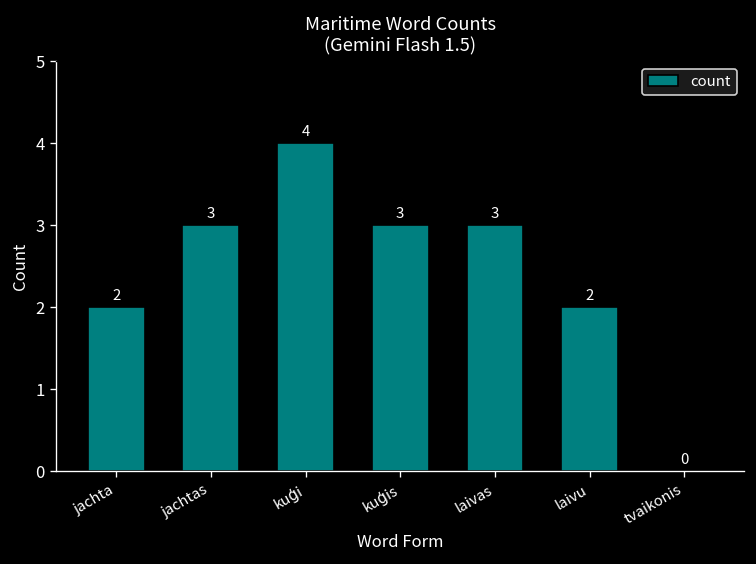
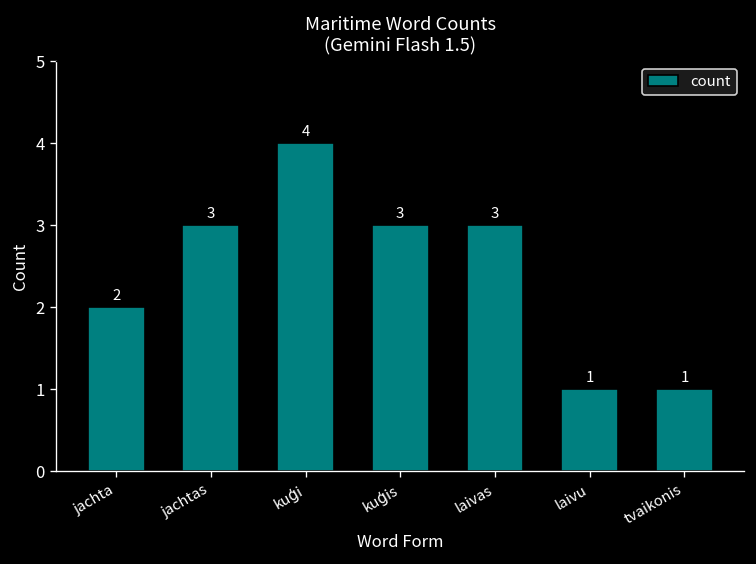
laivu: 2 -> 1
tvaikonis: 0 -> 1
